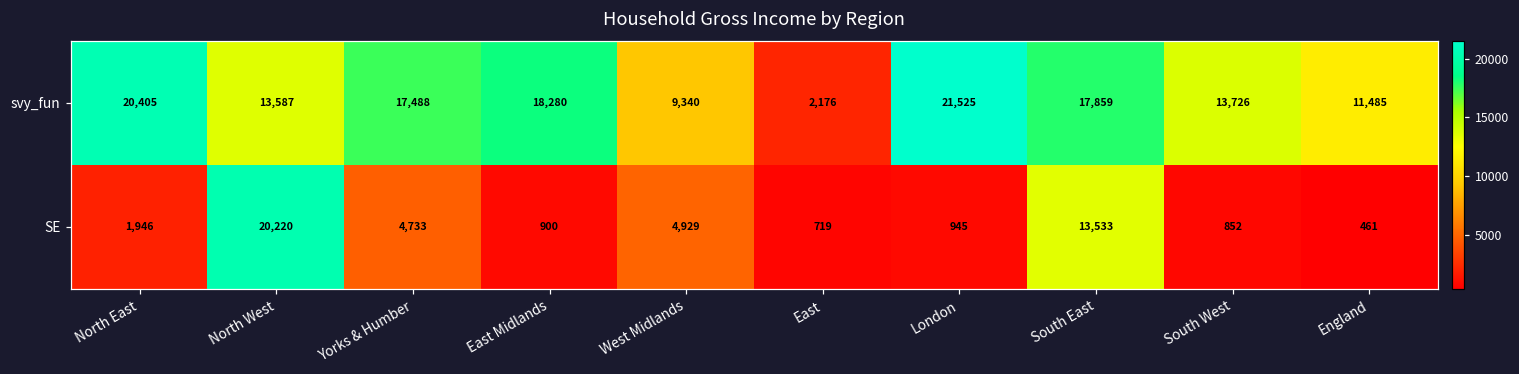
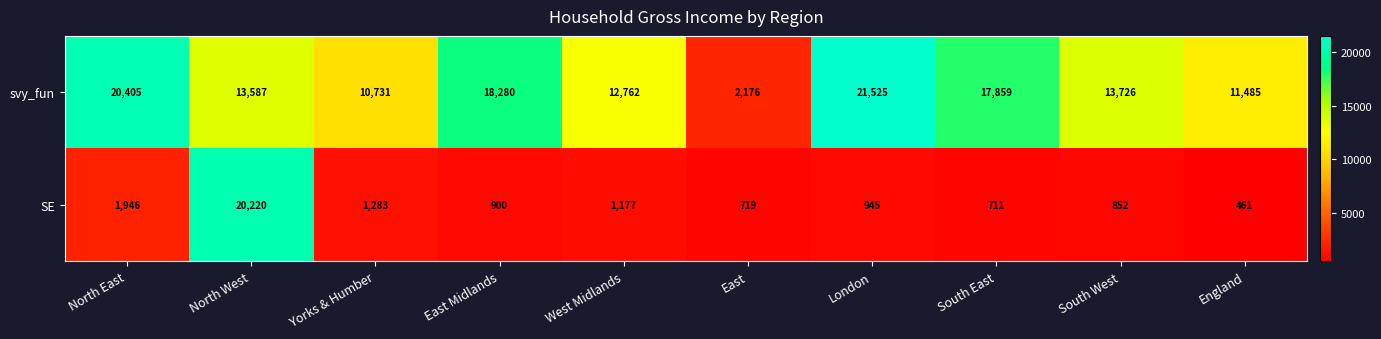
svy_fun, Yorks & Humber: 17,488 -> 10,731
svy_fun, West Midlands: 9,340 -> 12,762
SE, Yorks & Humber: 4,733 -> 1,283
SE, West Midlands: 4,929 -> 1,177
SE, South East: 13,533 -> 711
